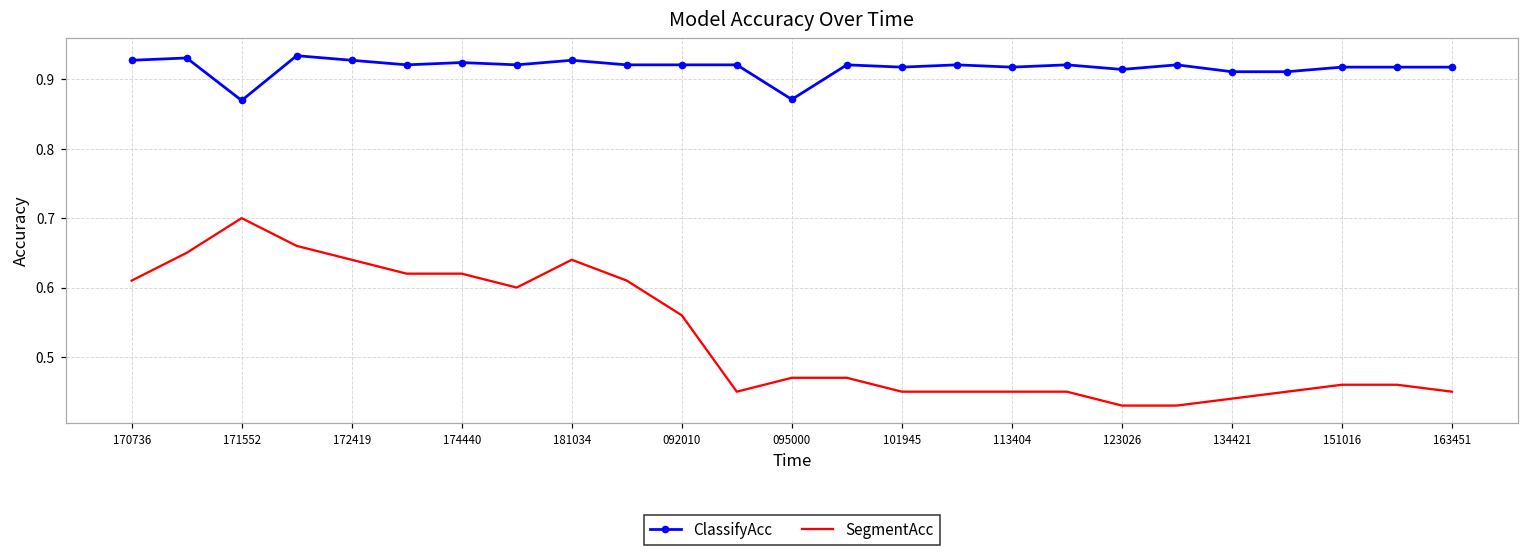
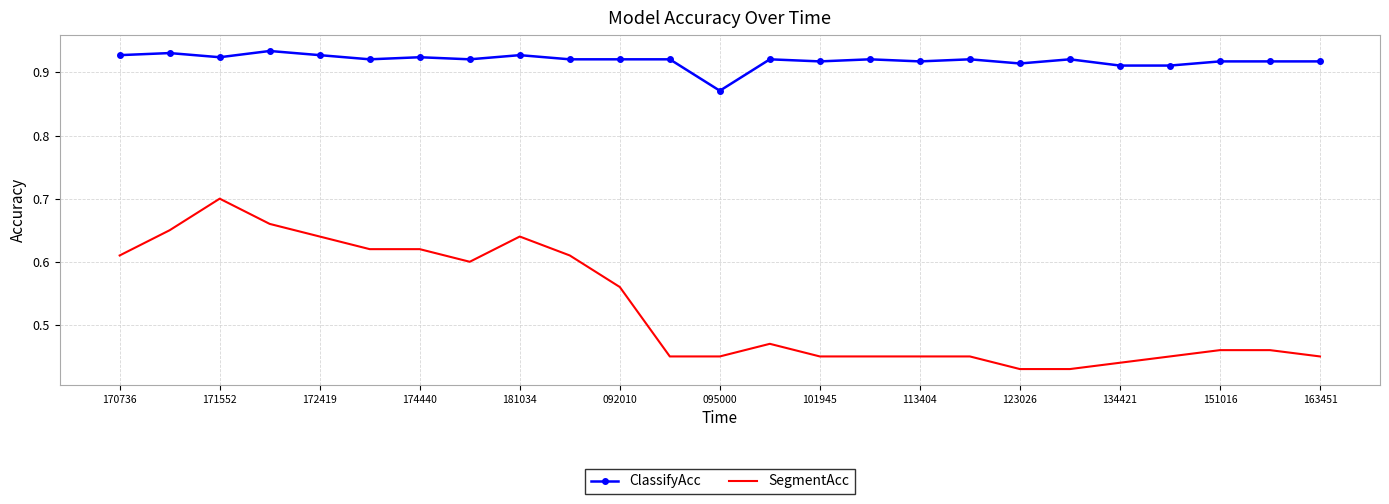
ClassifyAcc, 171552: 0.87 -> 0.92
SegmentAcc, 095000: 0.47 -> 0.45
